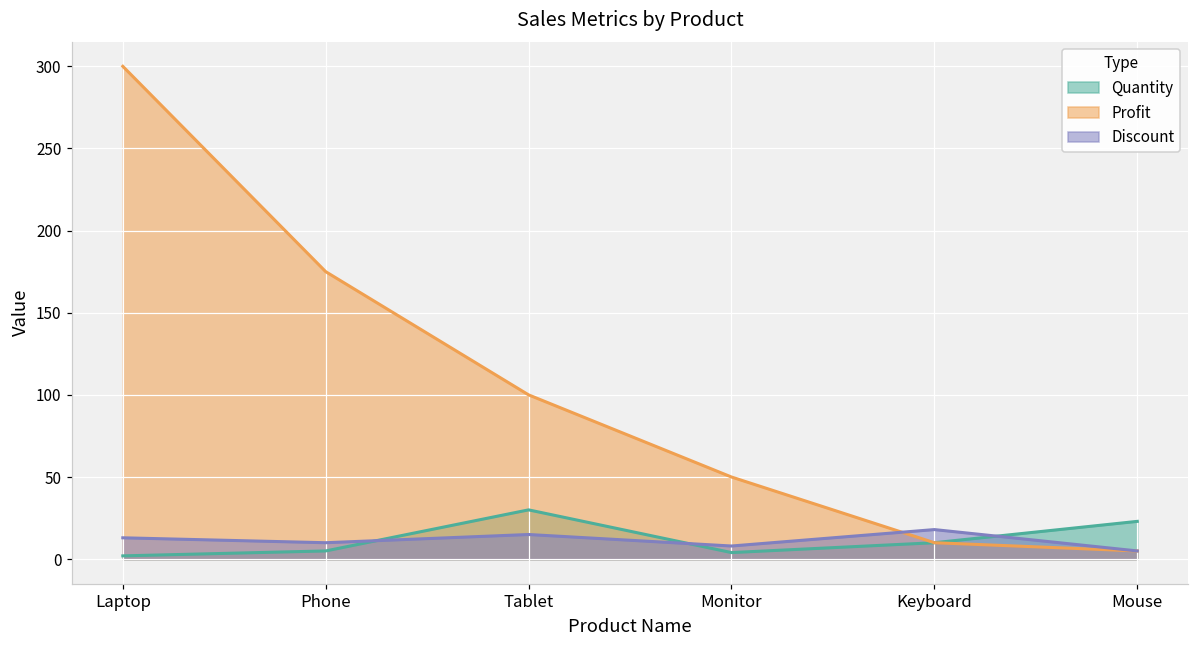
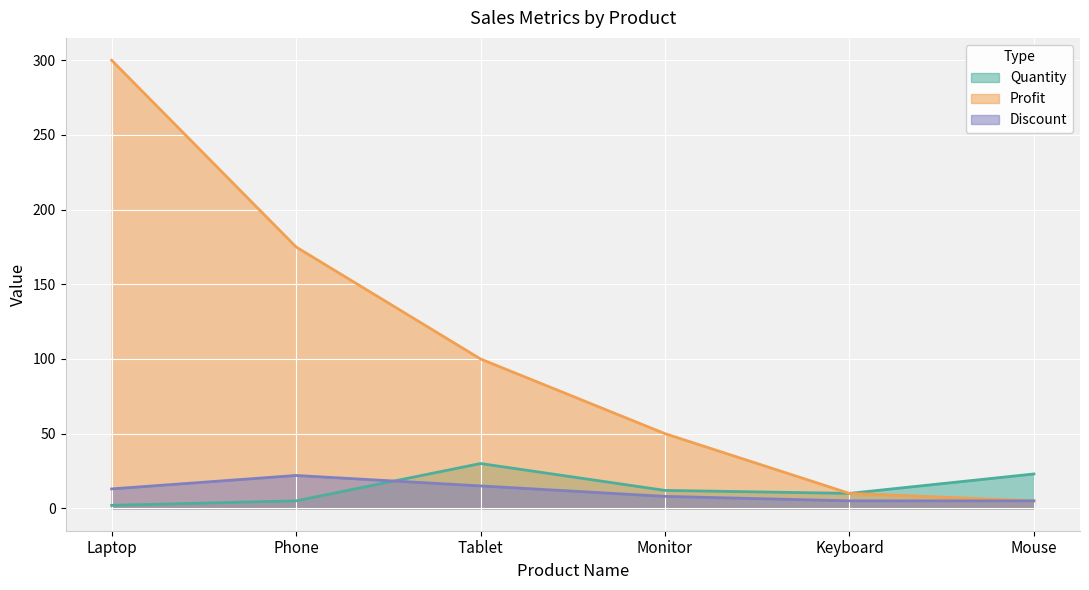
Discount, Phone: 10 -> 22
Quantity, Monitor: 4 -> 12
Discount, Keyboard: 18 -> 5
